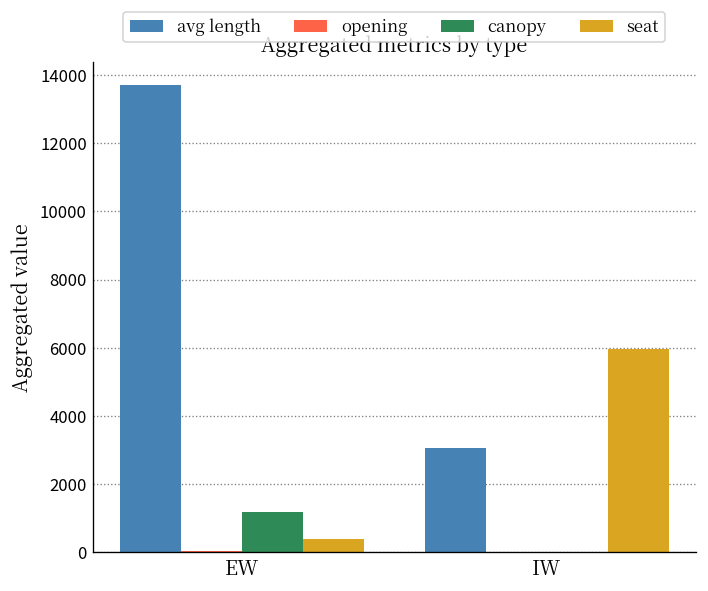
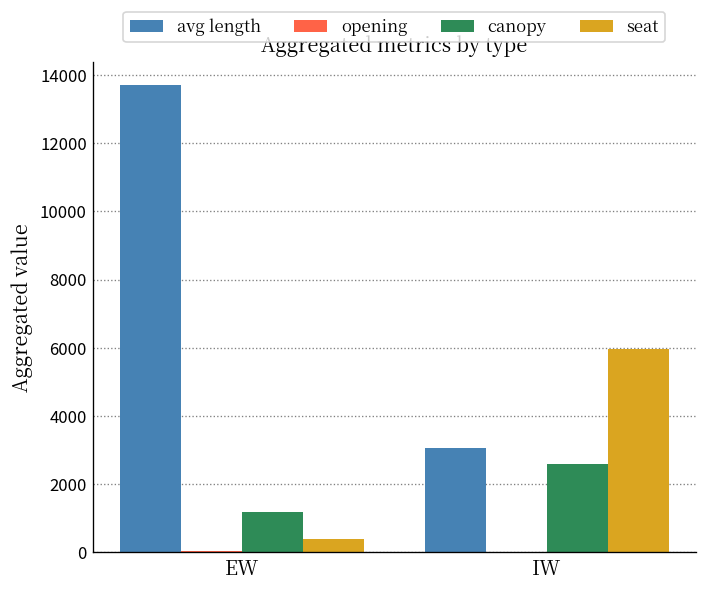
canopy, IW: 0 -> 2600
